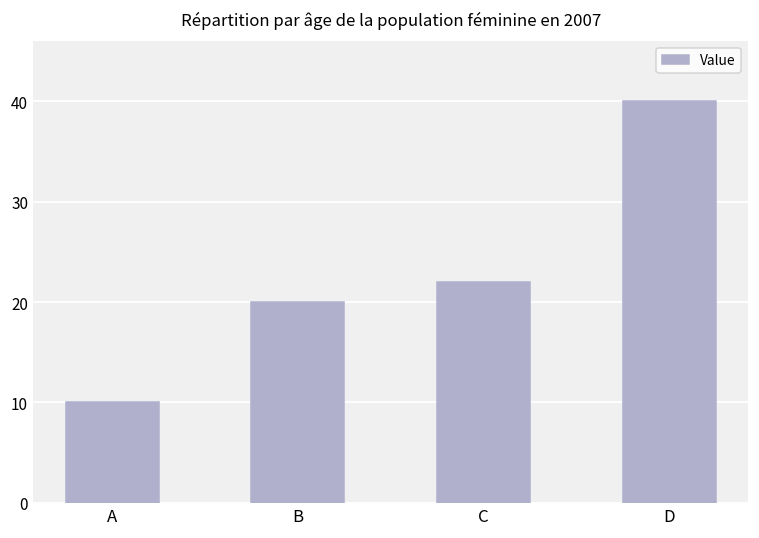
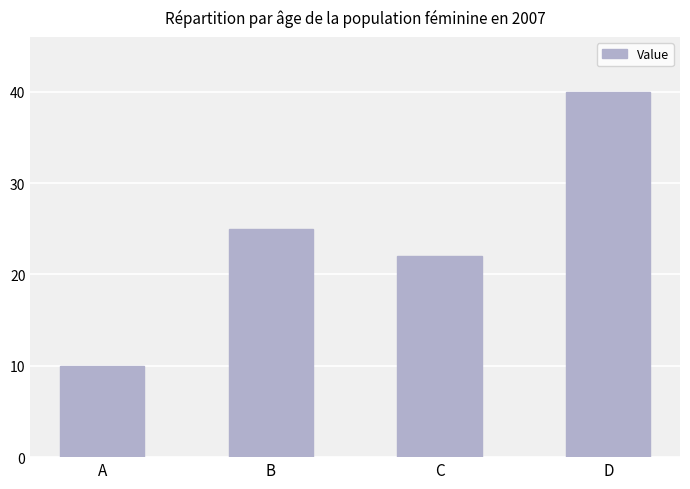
B: 20 -> 25
